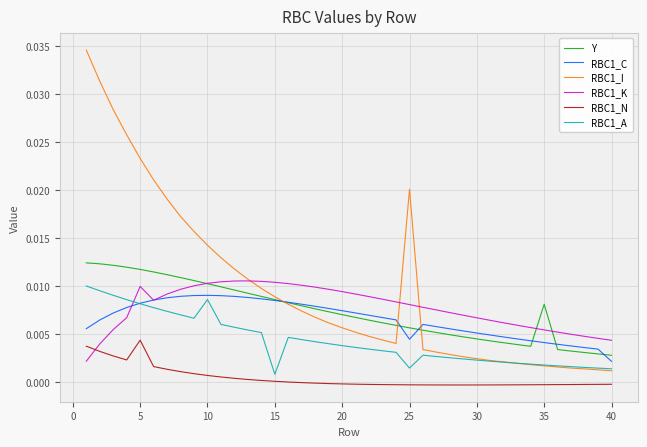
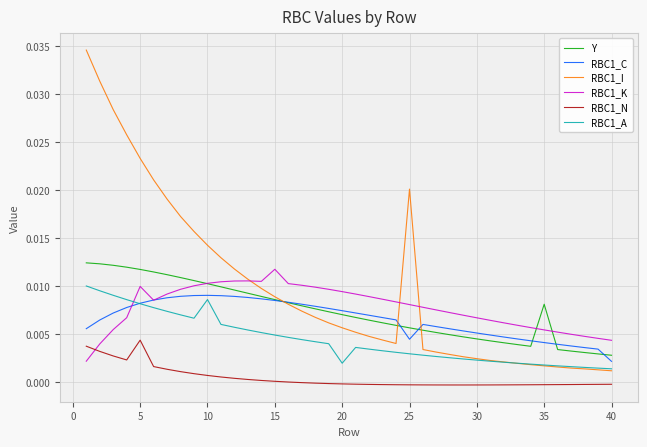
RBC1_K, 15: 0.010 -> 0.012
RBC1_A, 15: 0.001 -> 0.005
RBC1_A, 20: 0.004 -> 0.002
RBC1_A, 25: 0.001 -> 0.003
